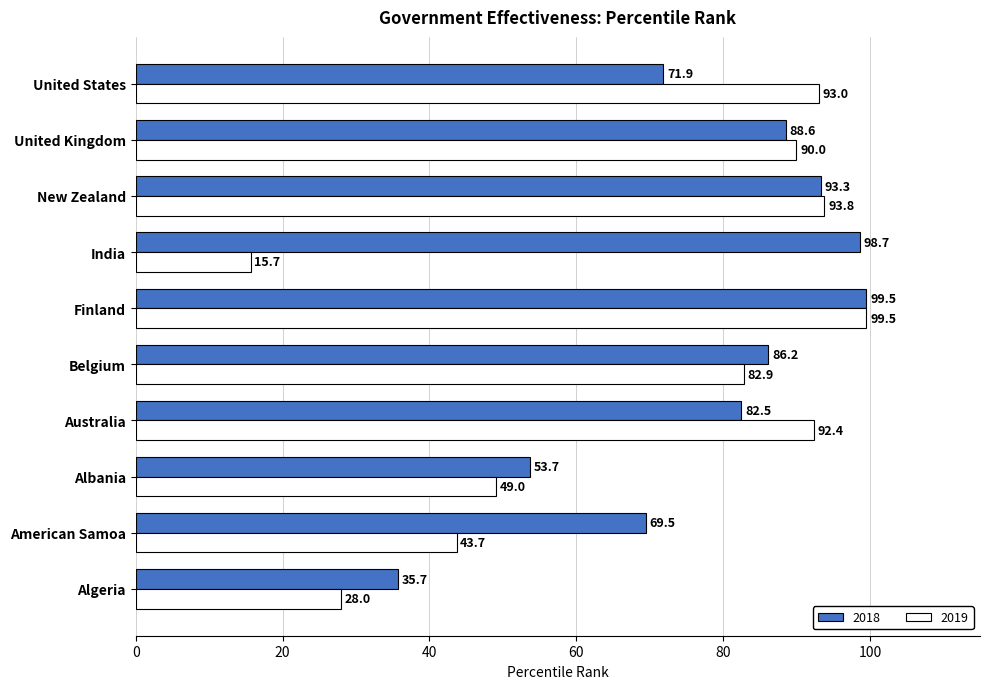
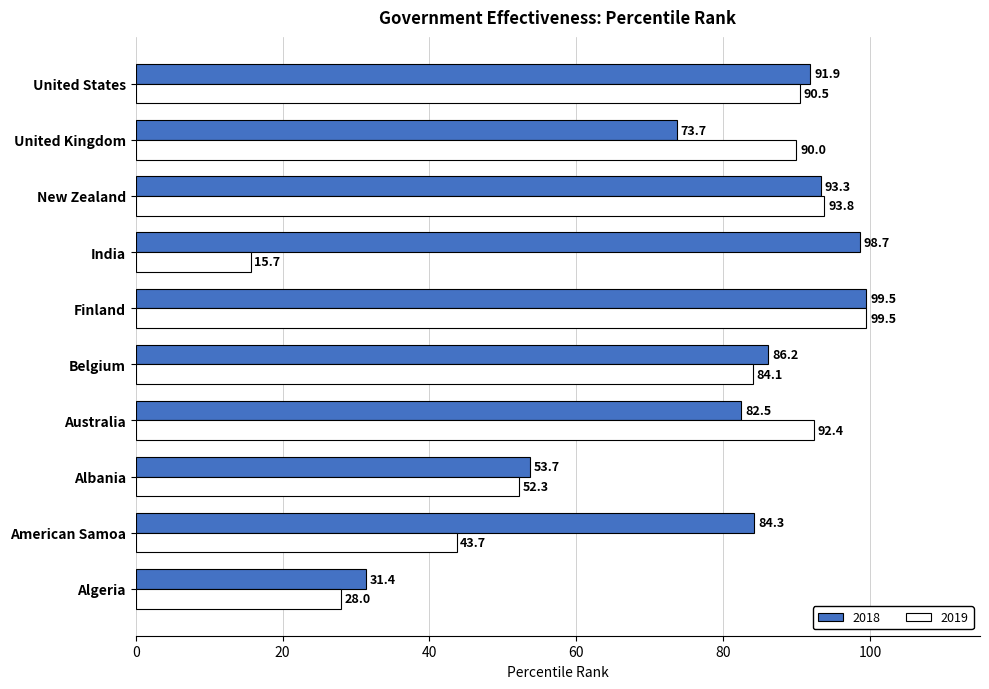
2018, United States: 71.9 -> 91.9
2019, United States: 93.0 -> 90.5
2018, United Kingdom: 88.6 -> 73.7
2019, Belgium: 82.9 -> 84.1
2019, Albania: 49.0 -> 52.3
2018, American Samoa: 69.5 -> 84.3
2018, Algeria: 35.7 -> 31.4
